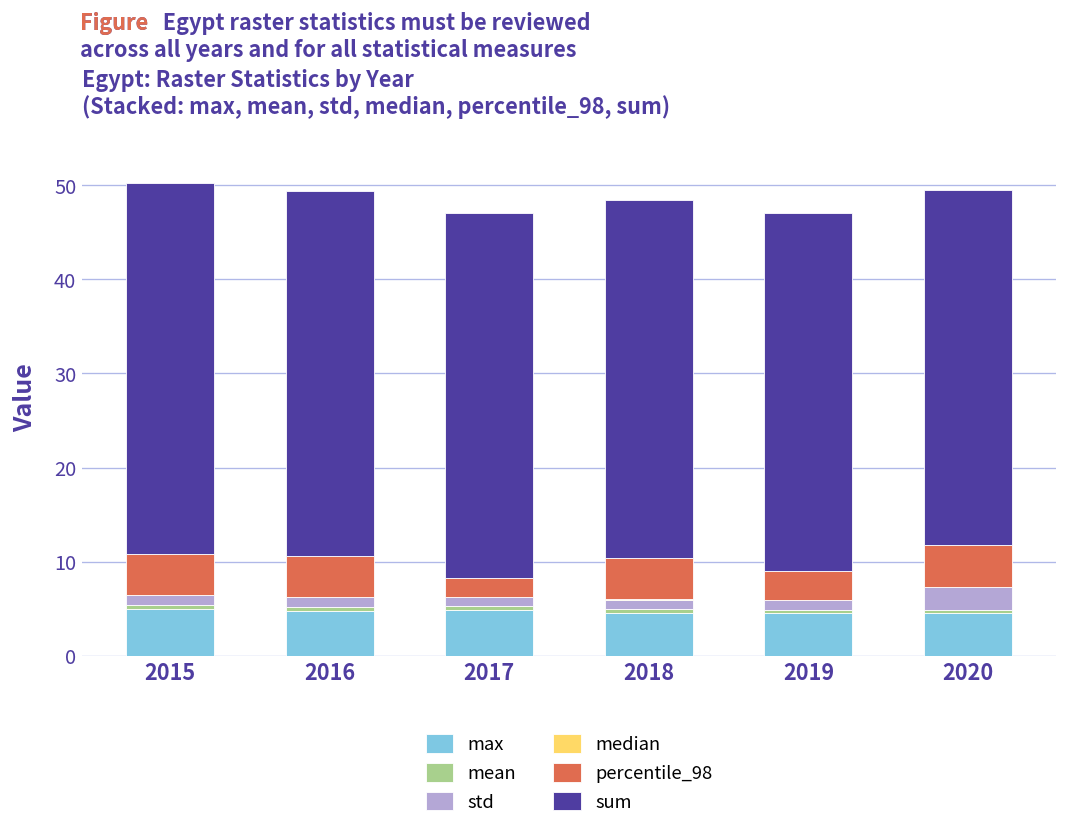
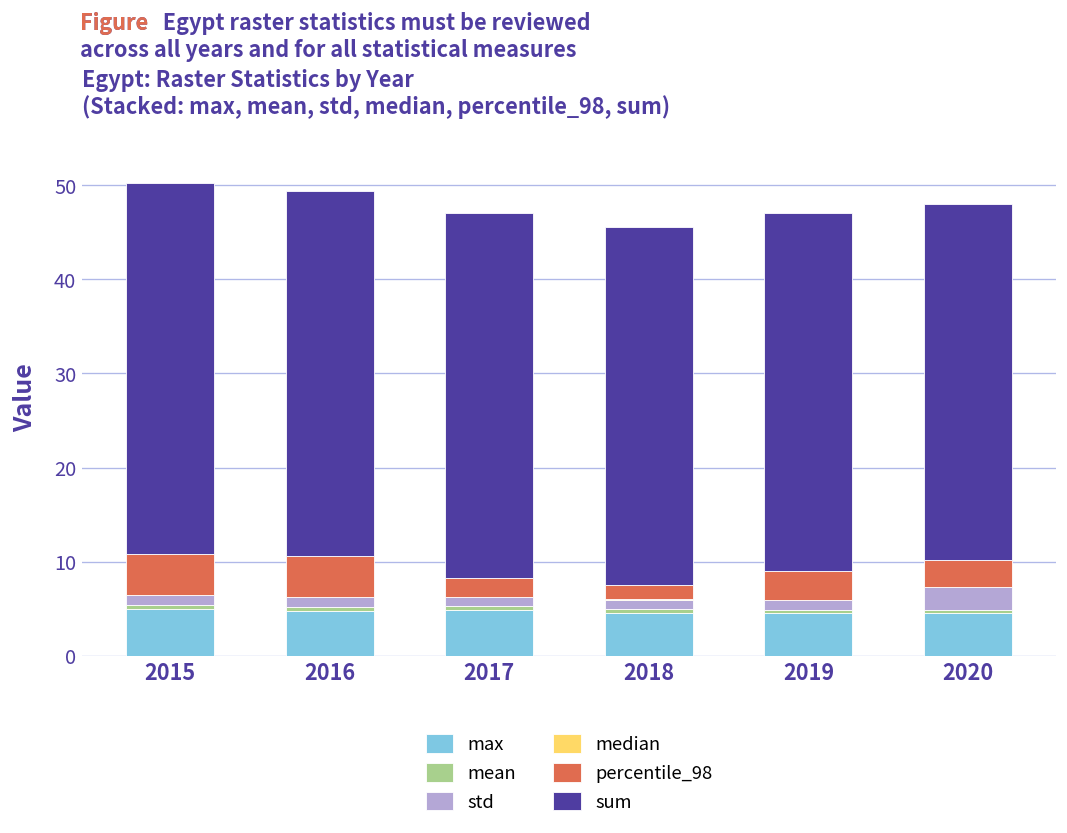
percentile_98, 2018: 4 -> 2
percentile_98, 2020: 4 -> 3
